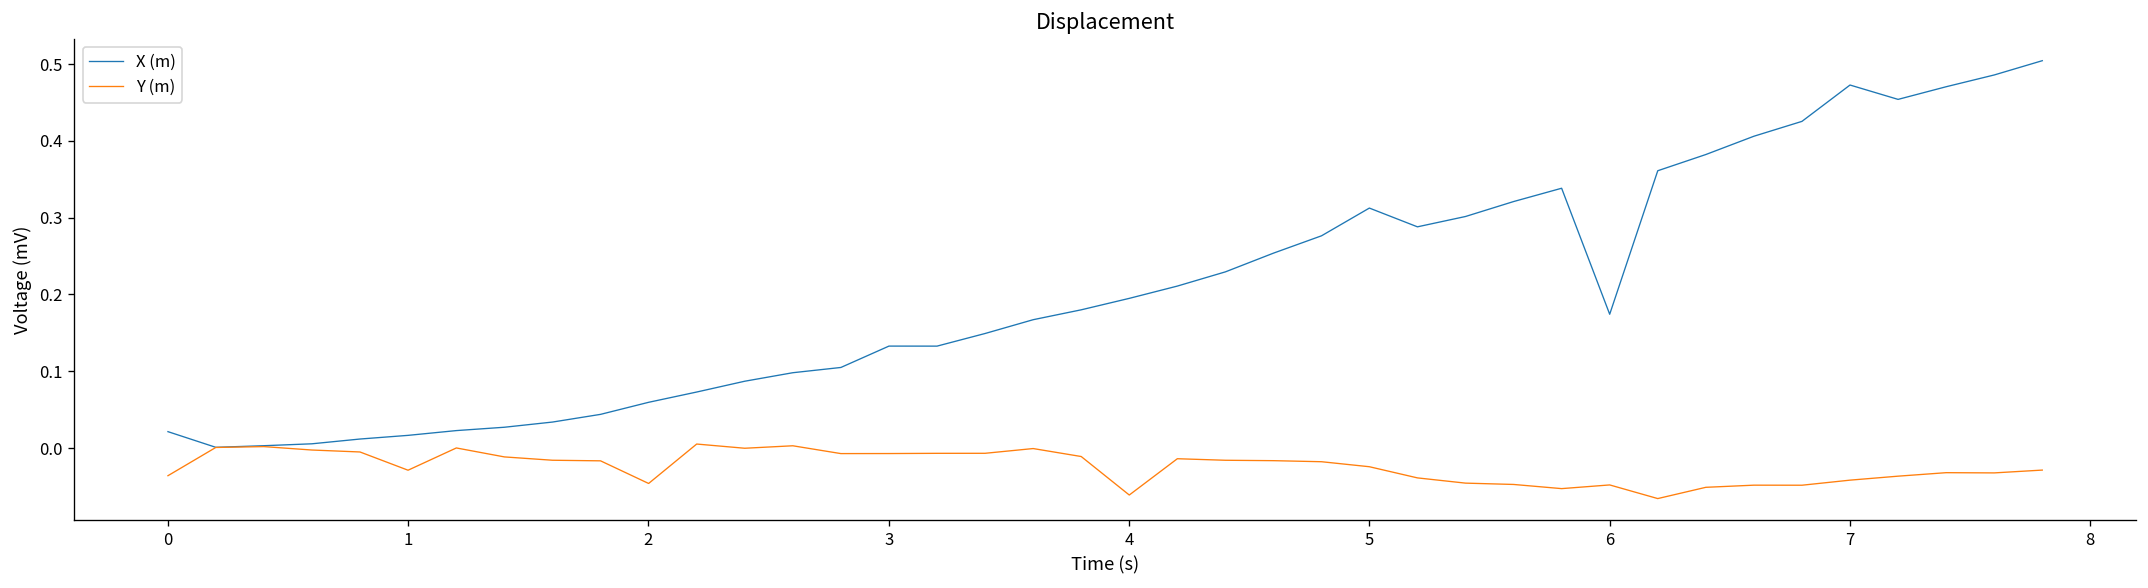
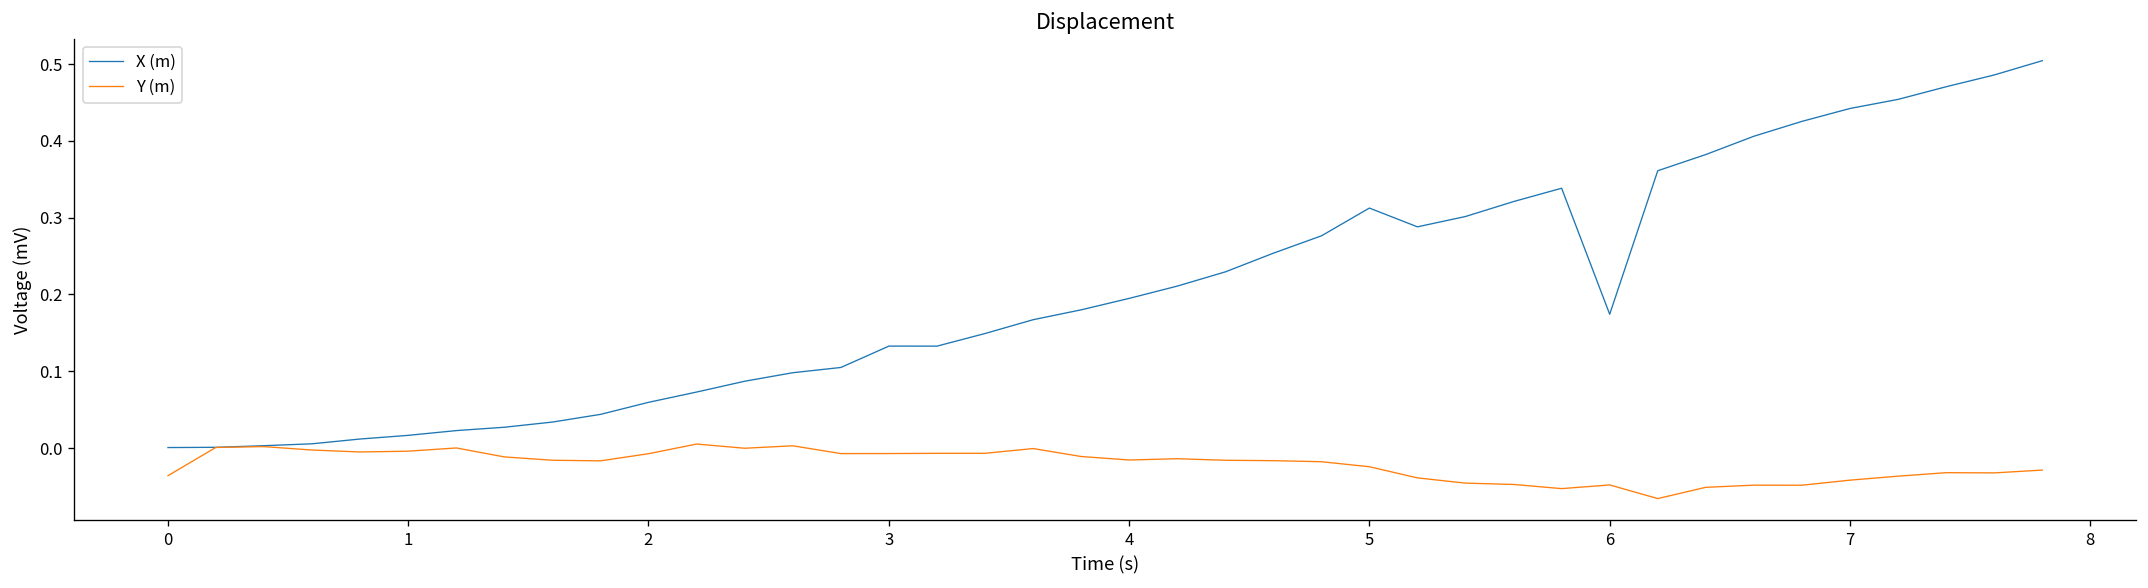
X (m), 0: 0.02 -> 0.00
Y (m), 1: -0.03 -> 0.00
Y (m), 2: -0.05 -> -0.01
Y (m), 4: -0.06 -> -0.02
X (m), 7: 0.47 -> 0.44
